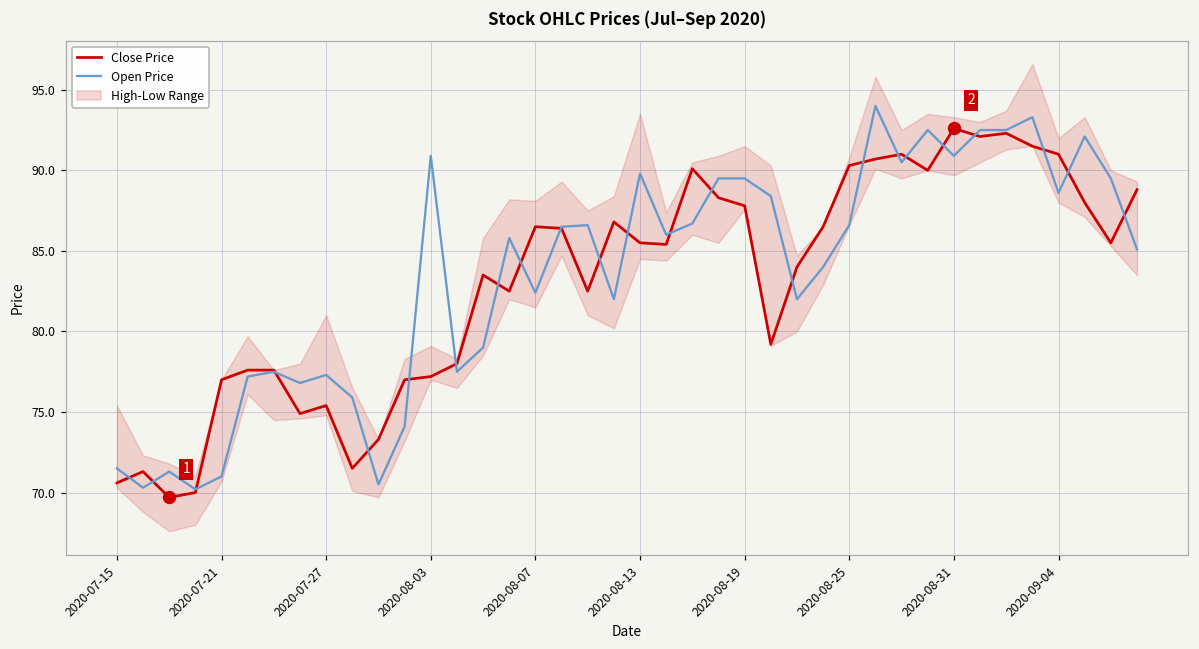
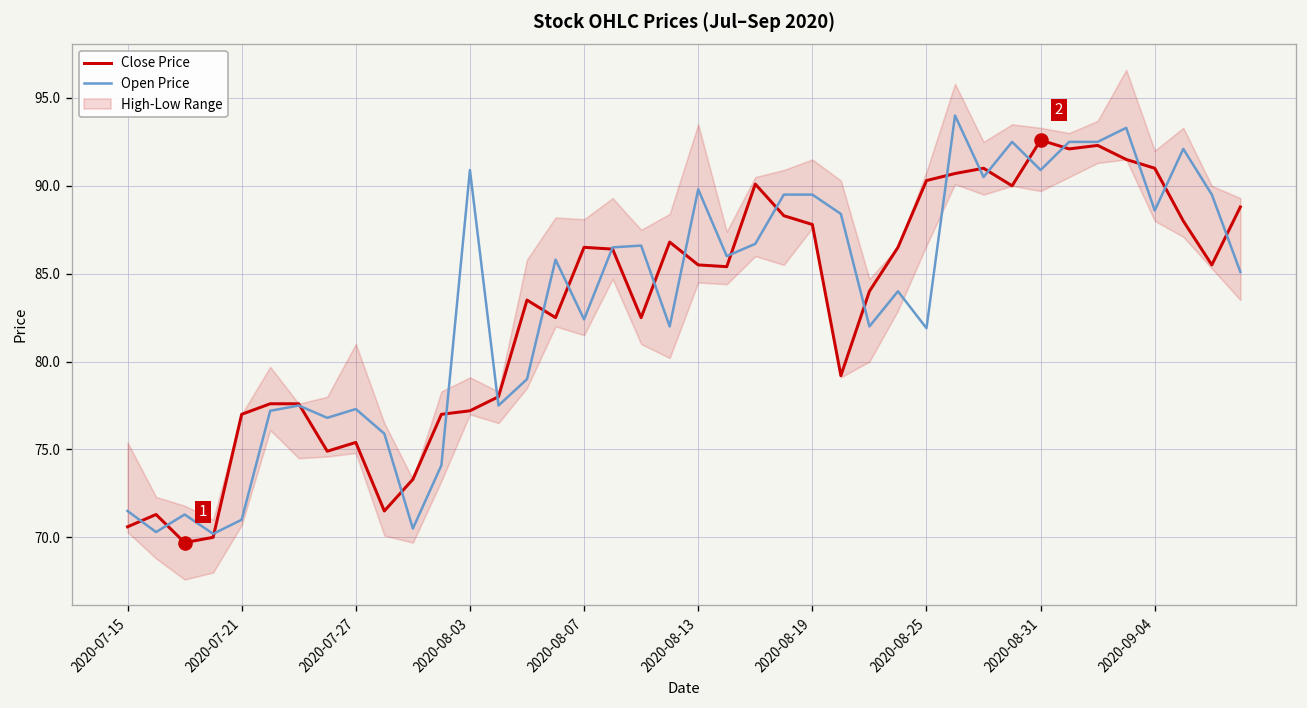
Open Price, 2020-08-25: 86.6 -> 81.9
